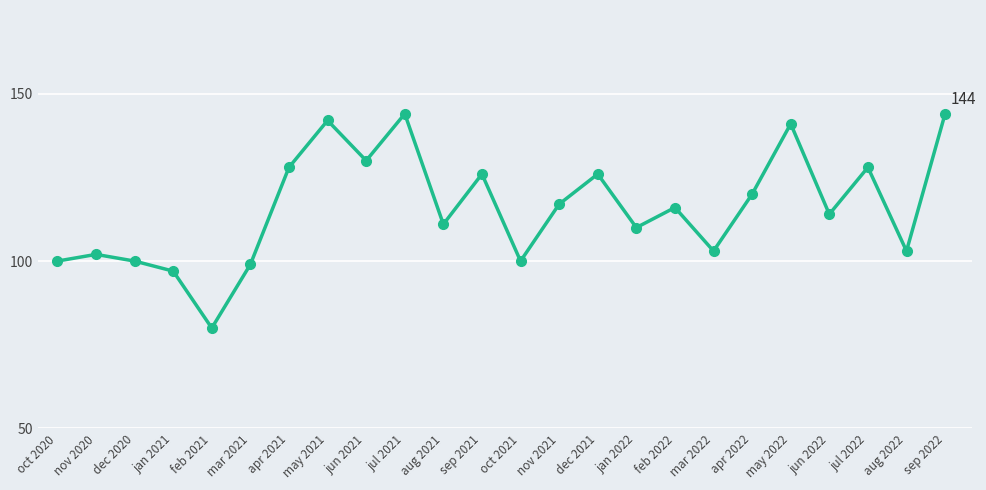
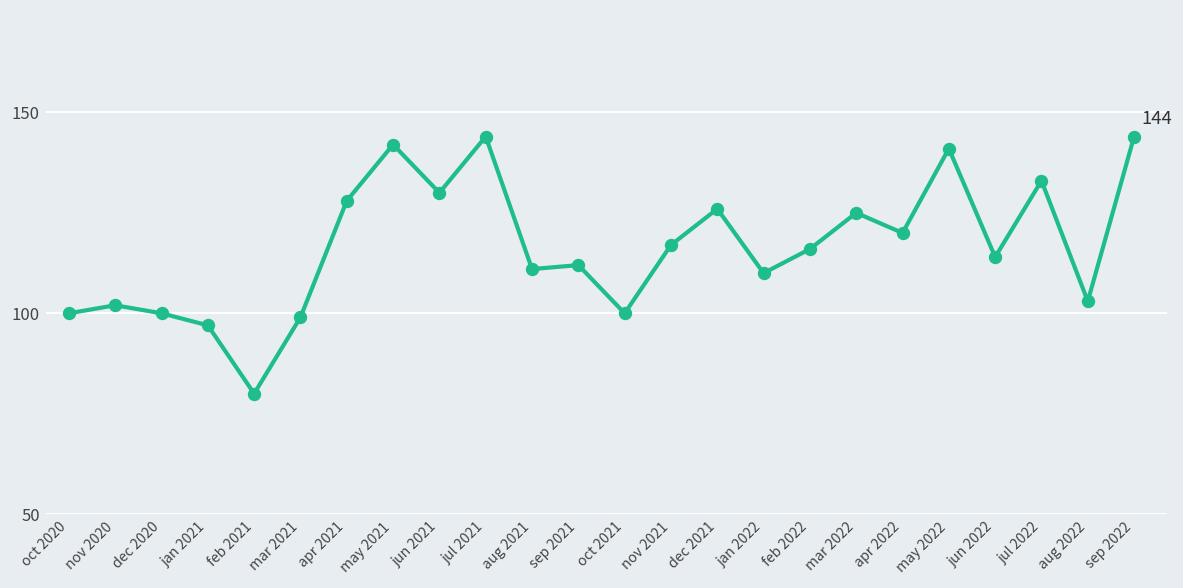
sep 2021: 126 -> 112
mar 2022: 103 -> 125
jul 2022: 128 -> 133
